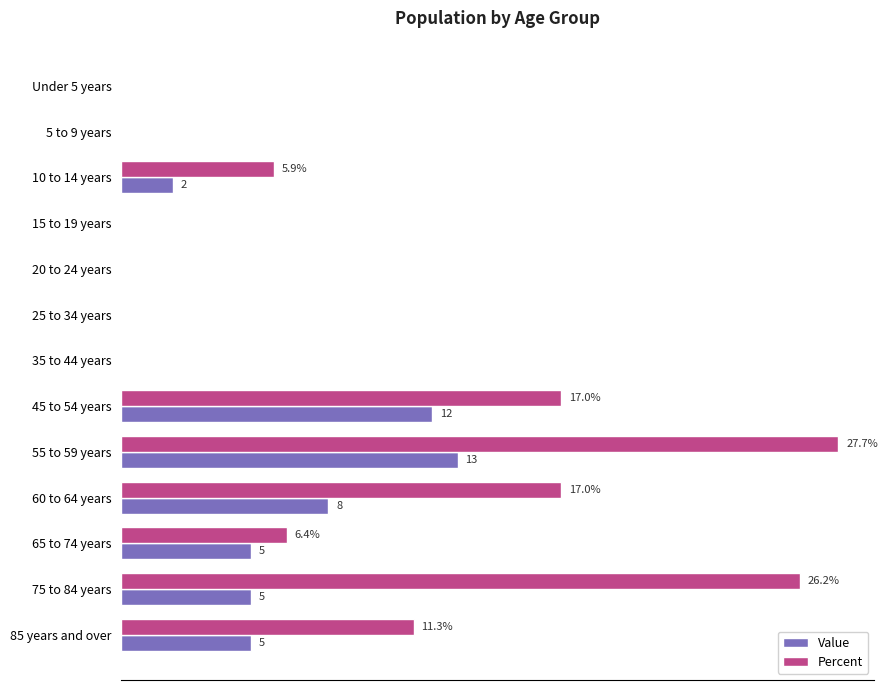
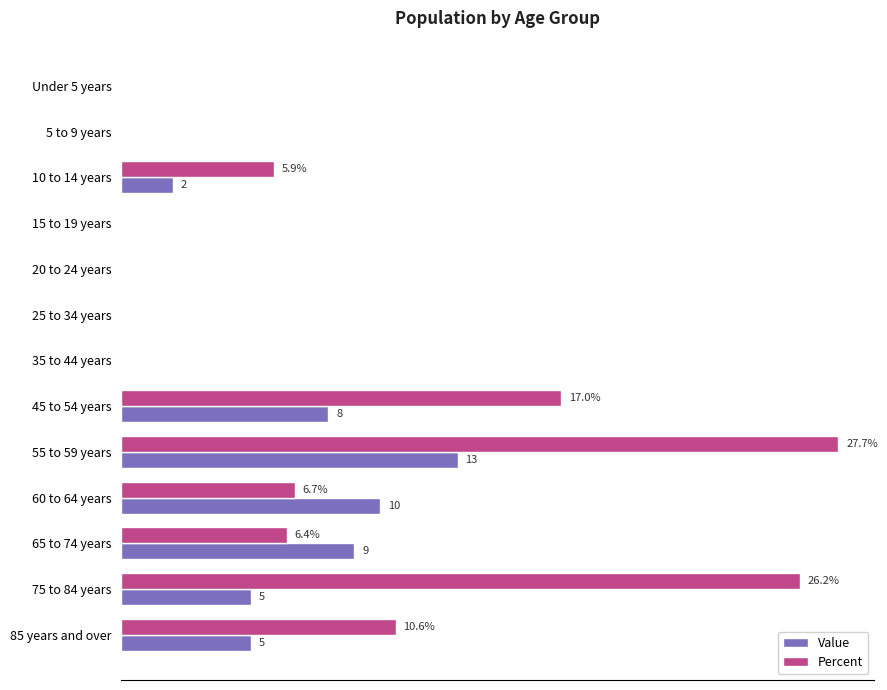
Value, 45 to 54 years: 12 -> 8
Percent, 60 to 64 years: 17.0% -> 6.7%
Value, 60 to 64 years: 8 -> 10
Value, 65 to 74 years: 5 -> 9
Percent, 85 years and over: 11.3% -> 10.6%
